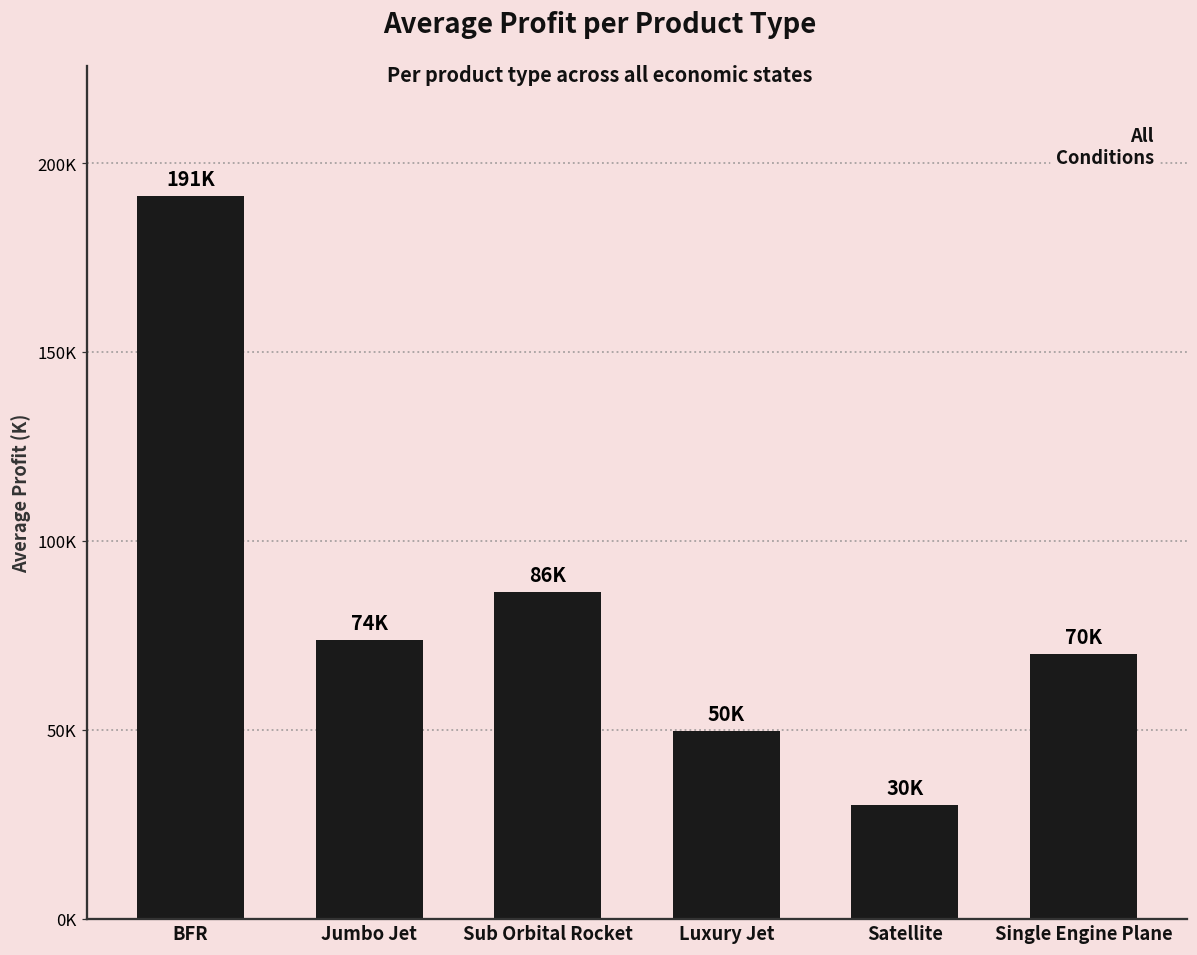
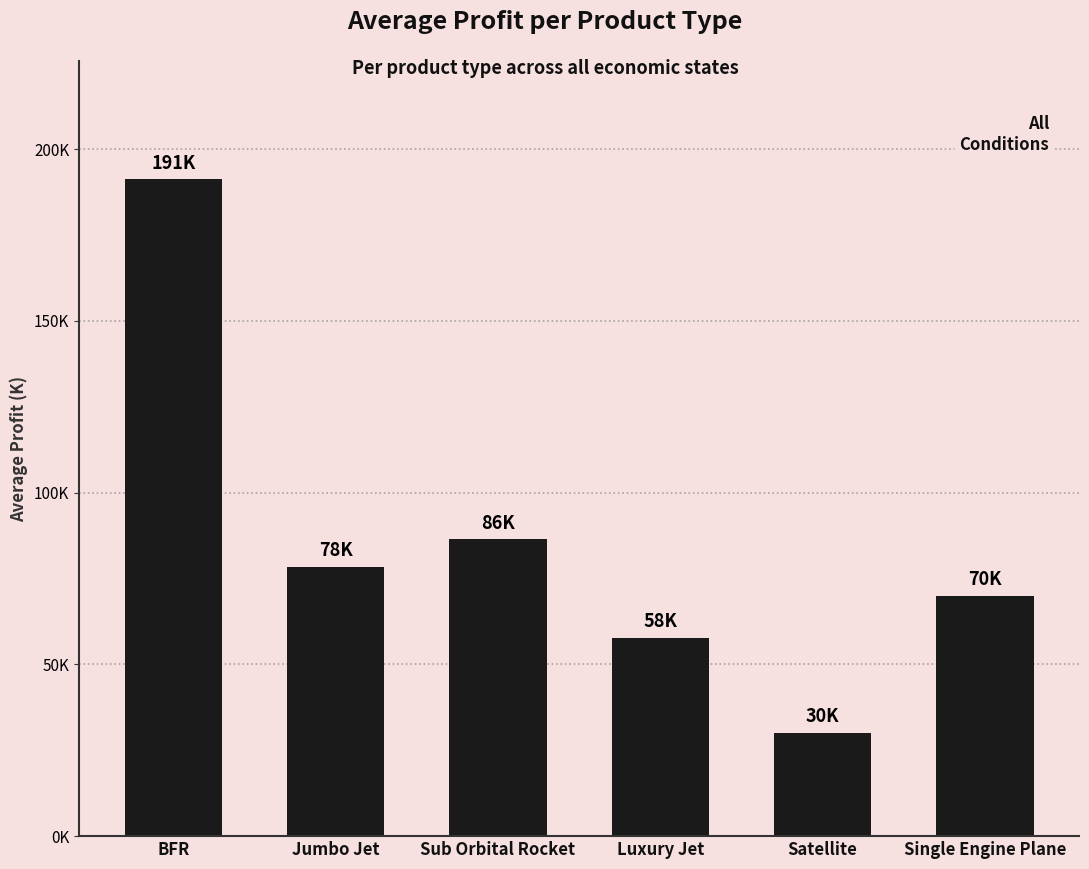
Jumbo Jet: 74K -> 78K
Luxury Jet: 50K -> 58K
